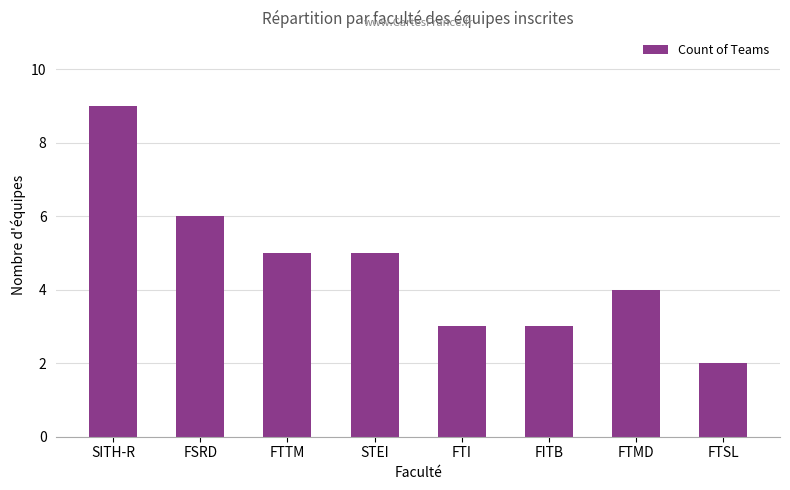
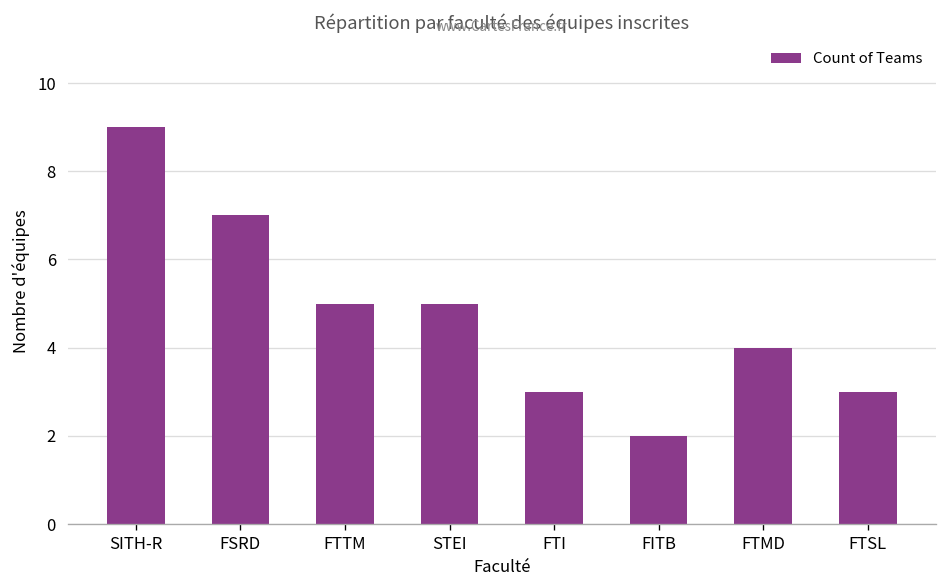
FSRD: 6 -> 7
FITB: 3 -> 2
FTSL: 2 -> 3
